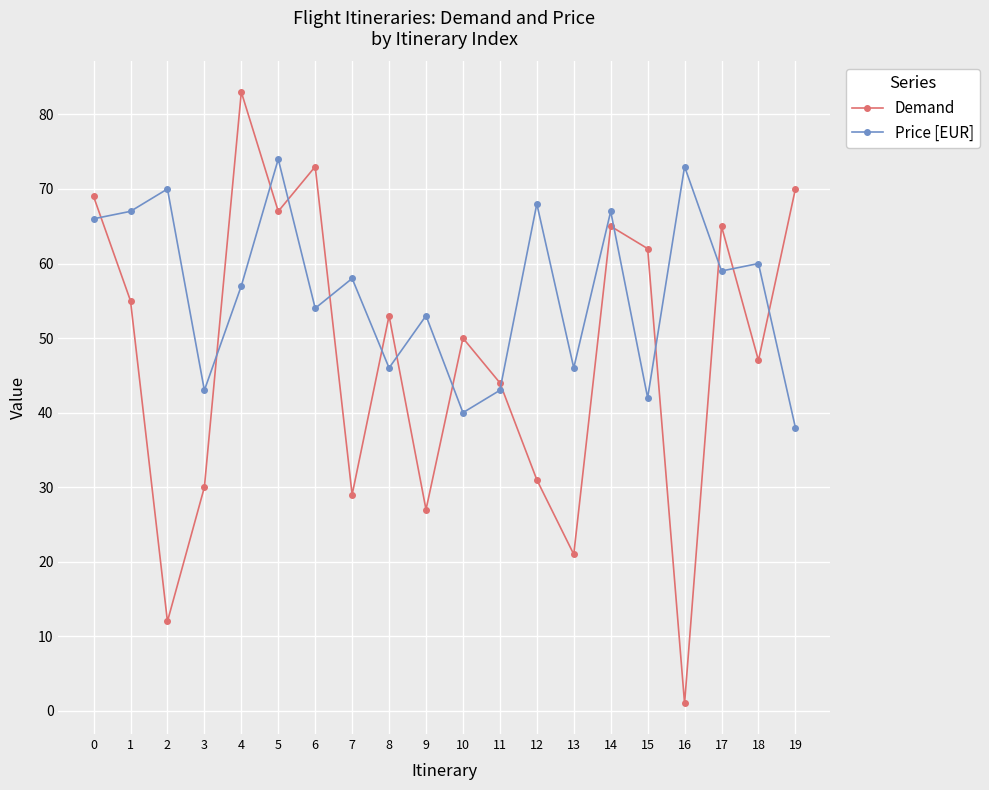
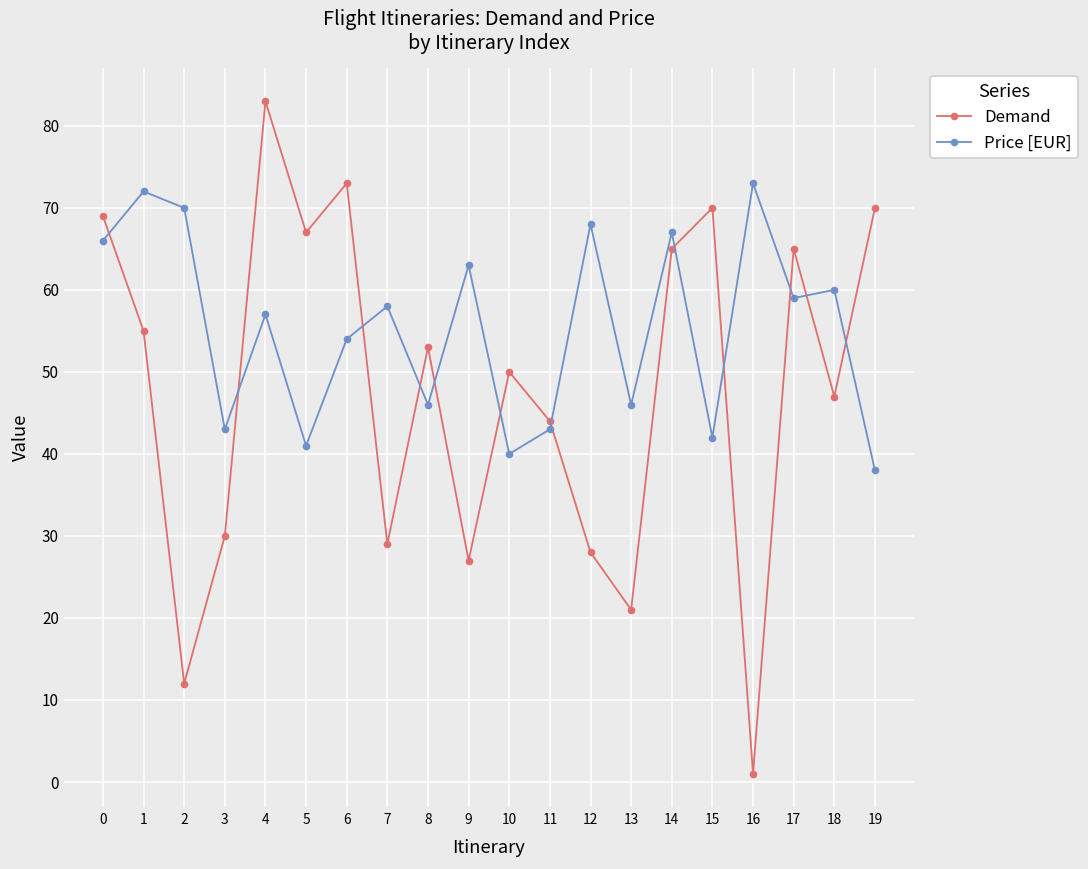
Price [EUR], 1: 67 -> 72
Price [EUR], 5: 74 -> 41
Price [EUR], 9: 53 -> 63
Demand, 12: 31 -> 28
Demand, 15: 62 -> 70
